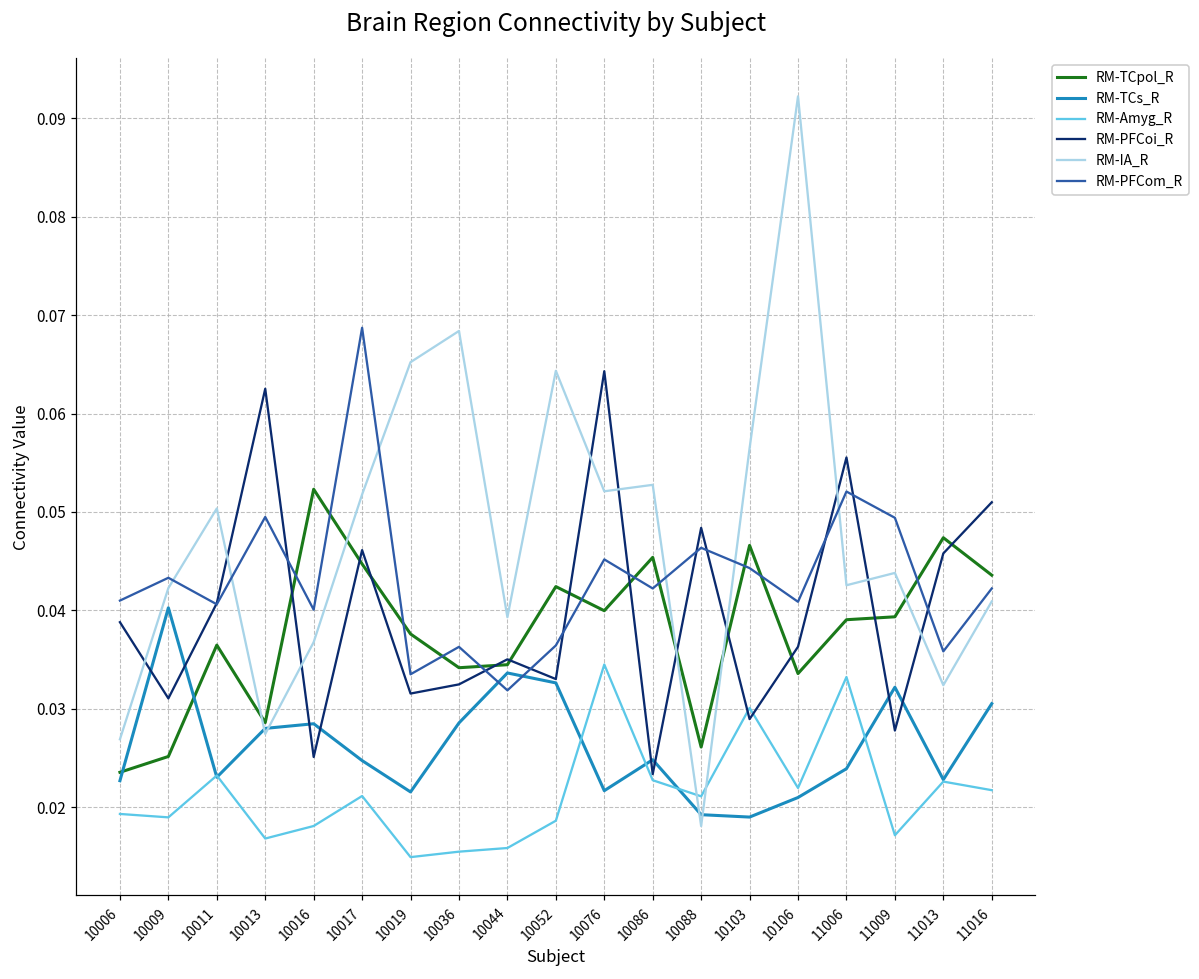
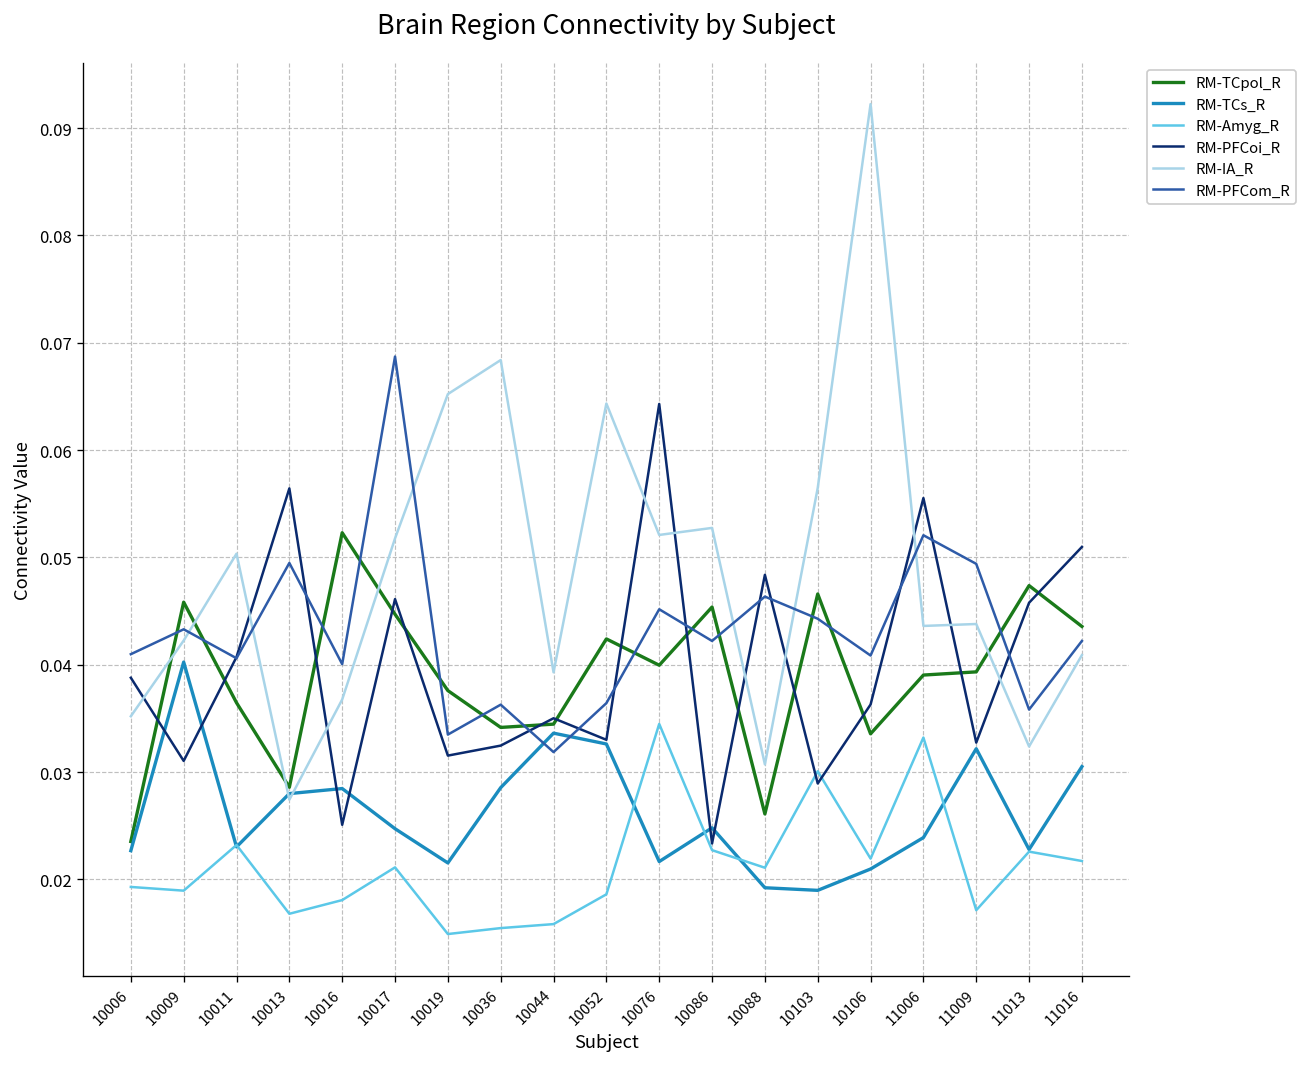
RM-IA_R, 10006: 0.027 -> 0.035
RM-TCpol_R, 10009: 0.025 -> 0.046
RM-PFCoi_R, 10013: 0.063 -> 0.056
RM-IA_R, 10088: 0.018 -> 0.031
RM-IA_R, 11006: 0.043 -> 0.044
RM-PFCoi_R, 11009: 0.028 -> 0.033
